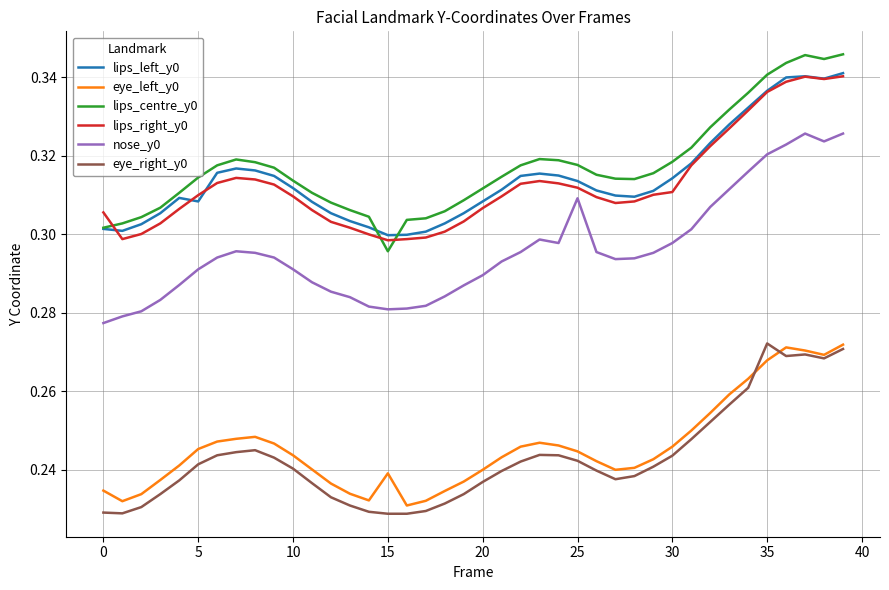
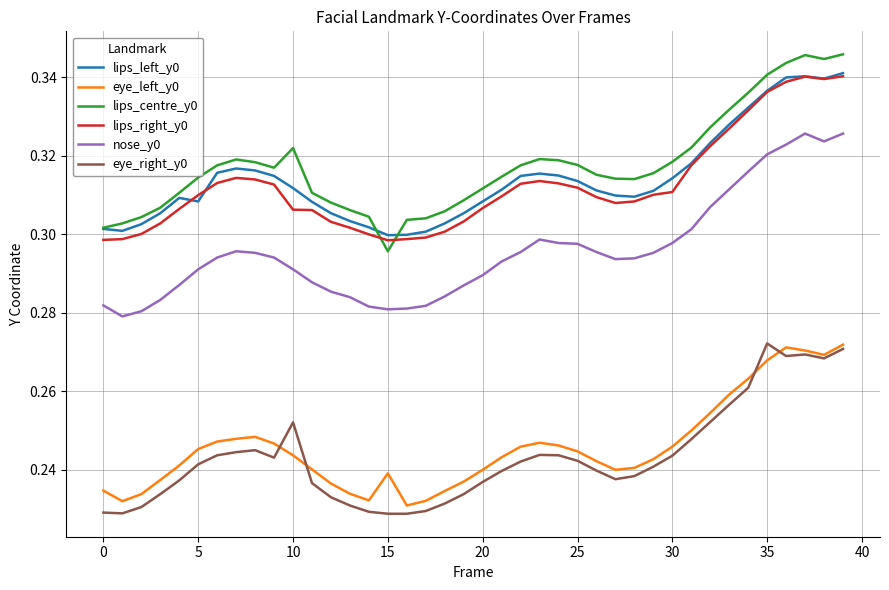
lips_right_y0, 0: 0.306 -> 0.299
nose_y0, 0: 0.277 -> 0.282
lips_centre_y0, 10: 0.314 -> 0.322
lips_right_y0, 10: 0.310 -> 0.306
eye_right_y0, 10: 0.240 -> 0.252
nose_y0, 25: 0.309 -> 0.298
